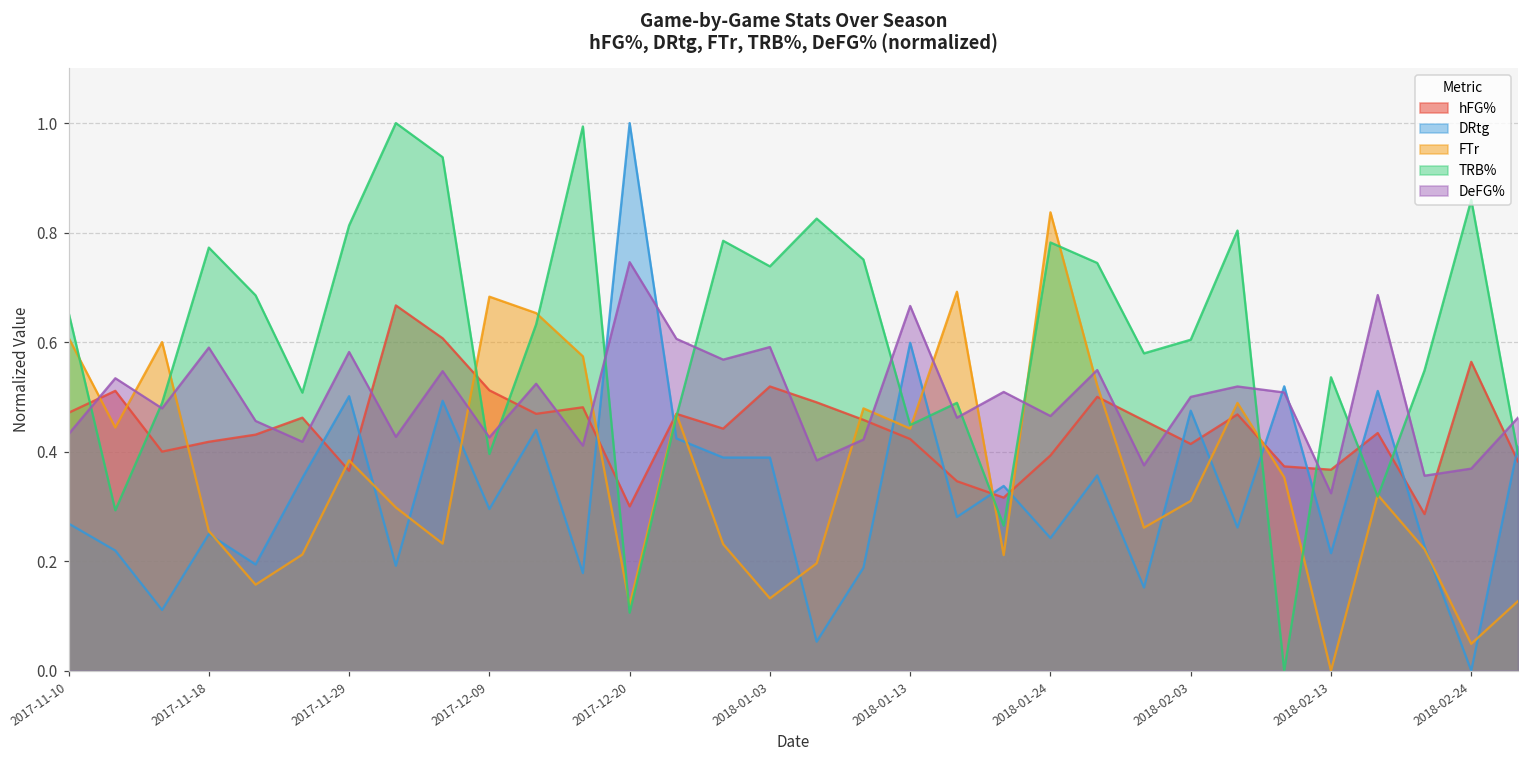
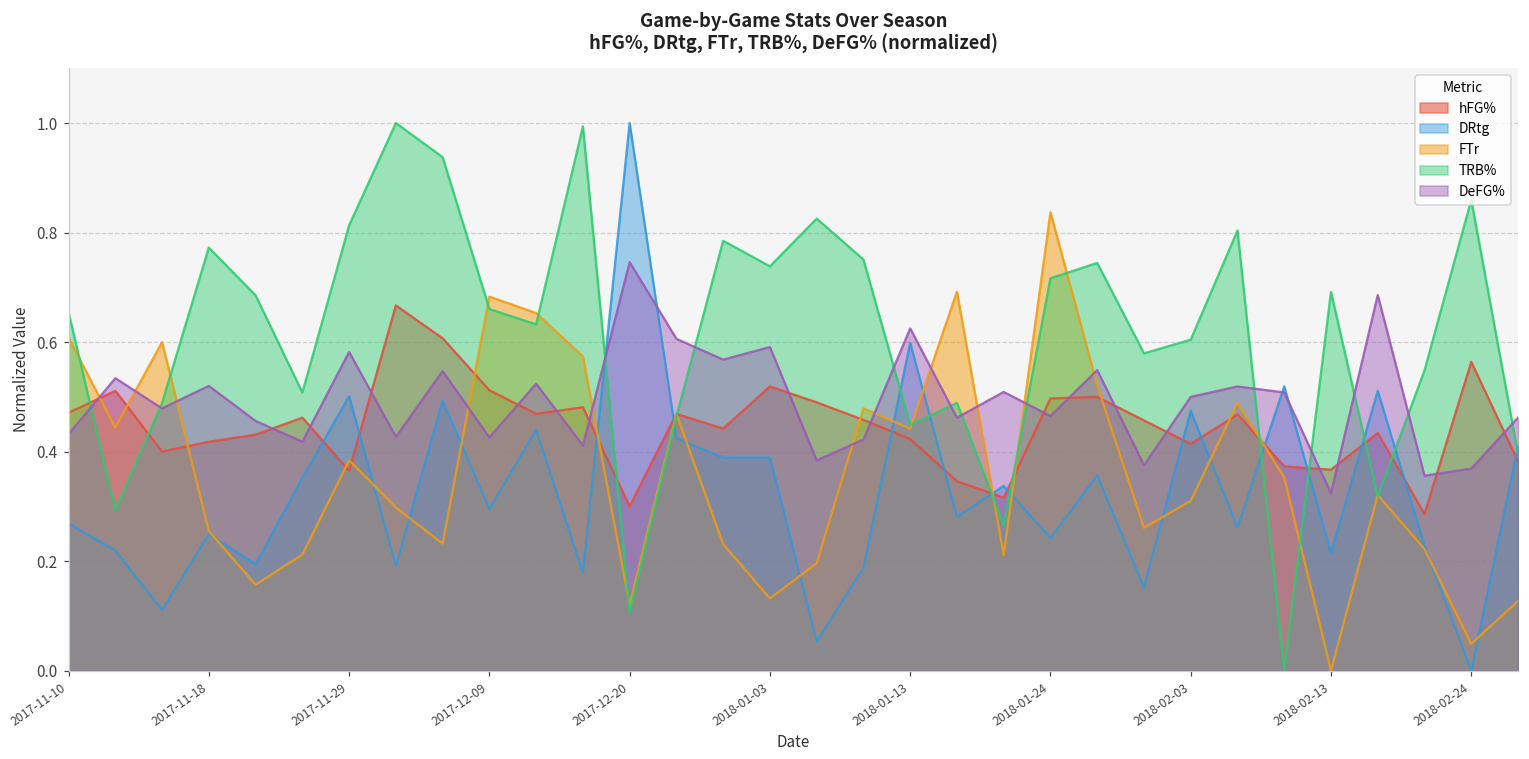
DeFG%, 2017-11-18: 0.59 -> 0.52
TRB%, 2017-12-09: 0.40 -> 0.66
DeFG%, 2018-01-13: 0.67 -> 0.63
hFG%, 2018-01-24: 0.39 -> 0.50
TRB%, 2018-01-24: 0.78 -> 0.72
TRB%, 2018-02-13: 0.54 -> 0.69
